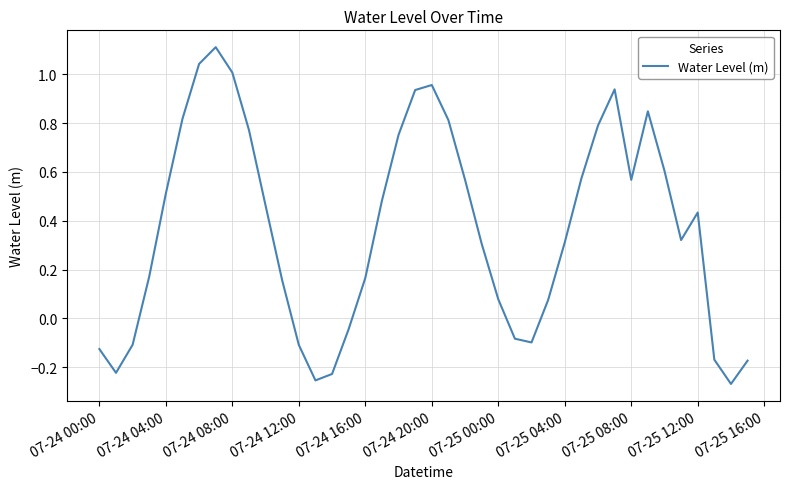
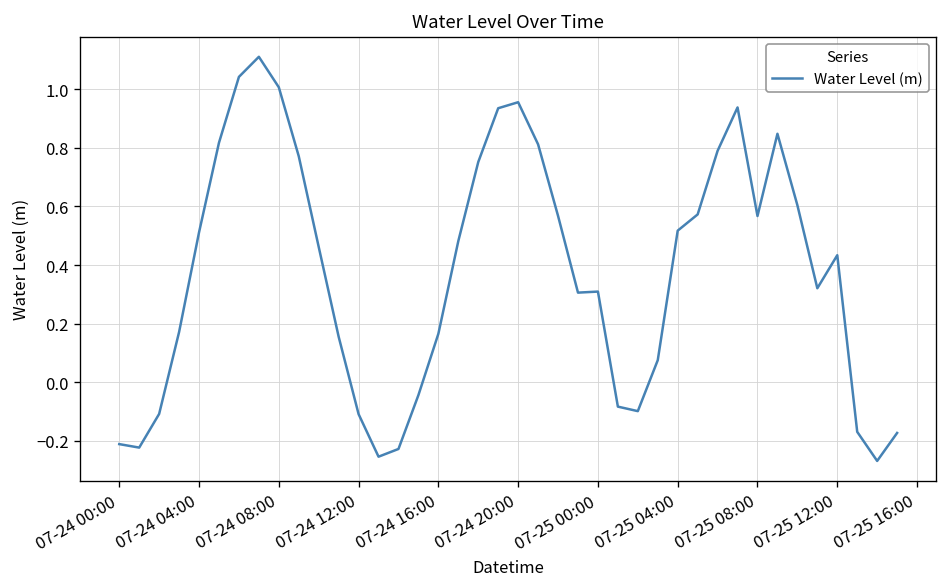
07-24 00:00: -0.13 -> -0.21
07-25 00:00: 0.08 -> 0.31
07-25 04:00: 0.31 -> 0.52
